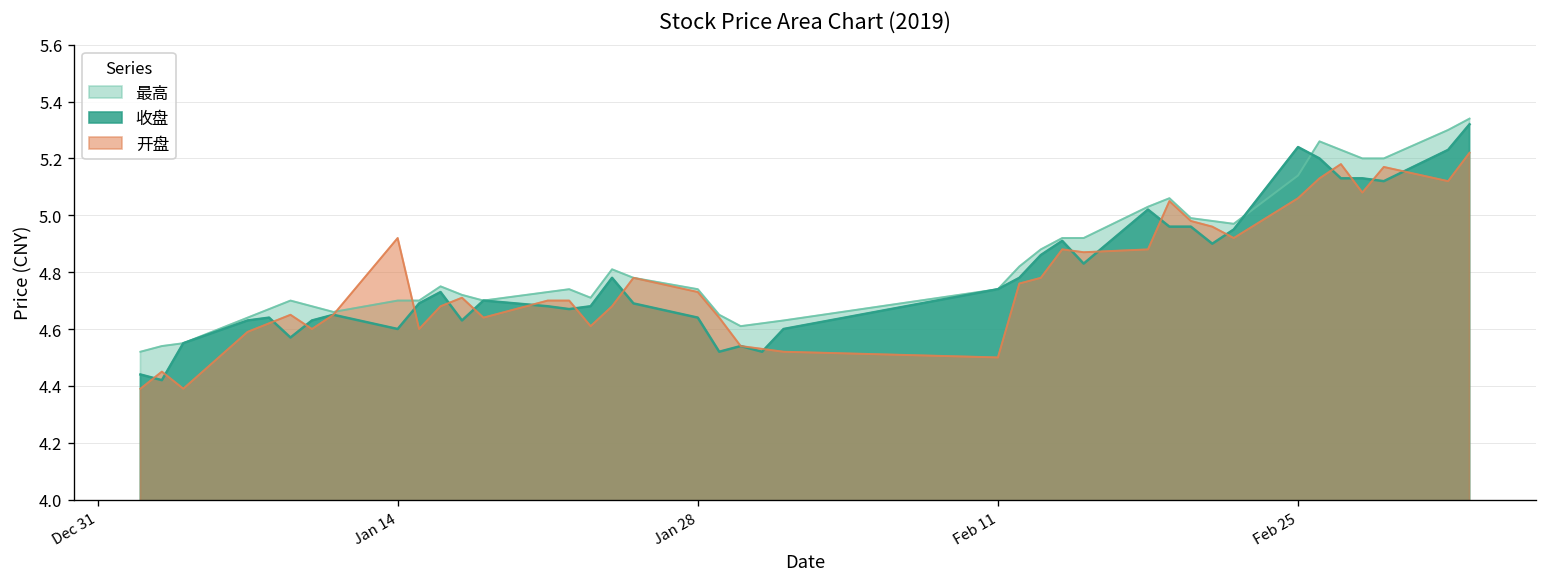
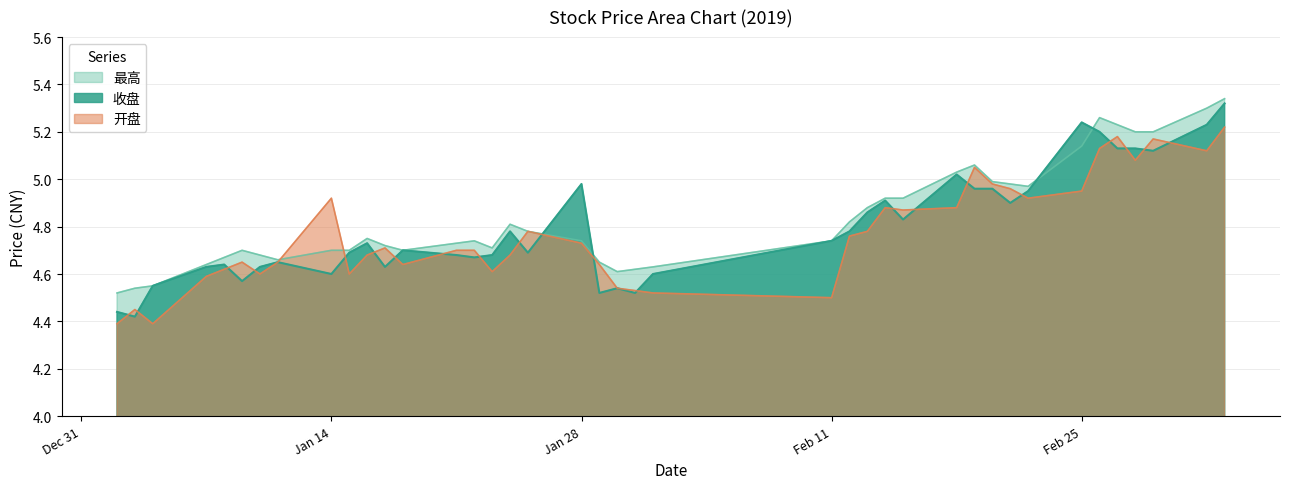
收盘, Jan 28: 4.64 -> 4.98
开盘, Feb 25: 5.06 -> 4.95
